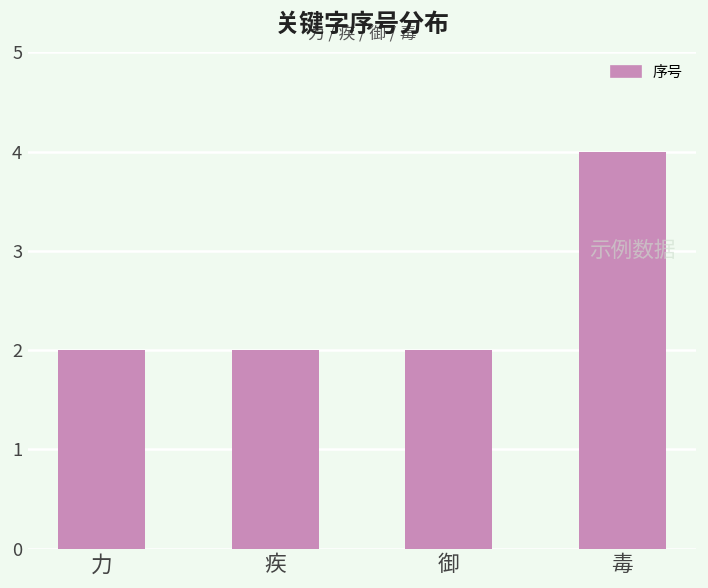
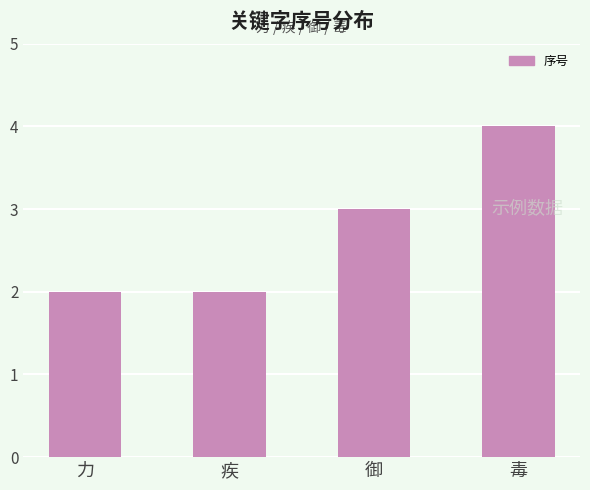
御: 2 -> 3
